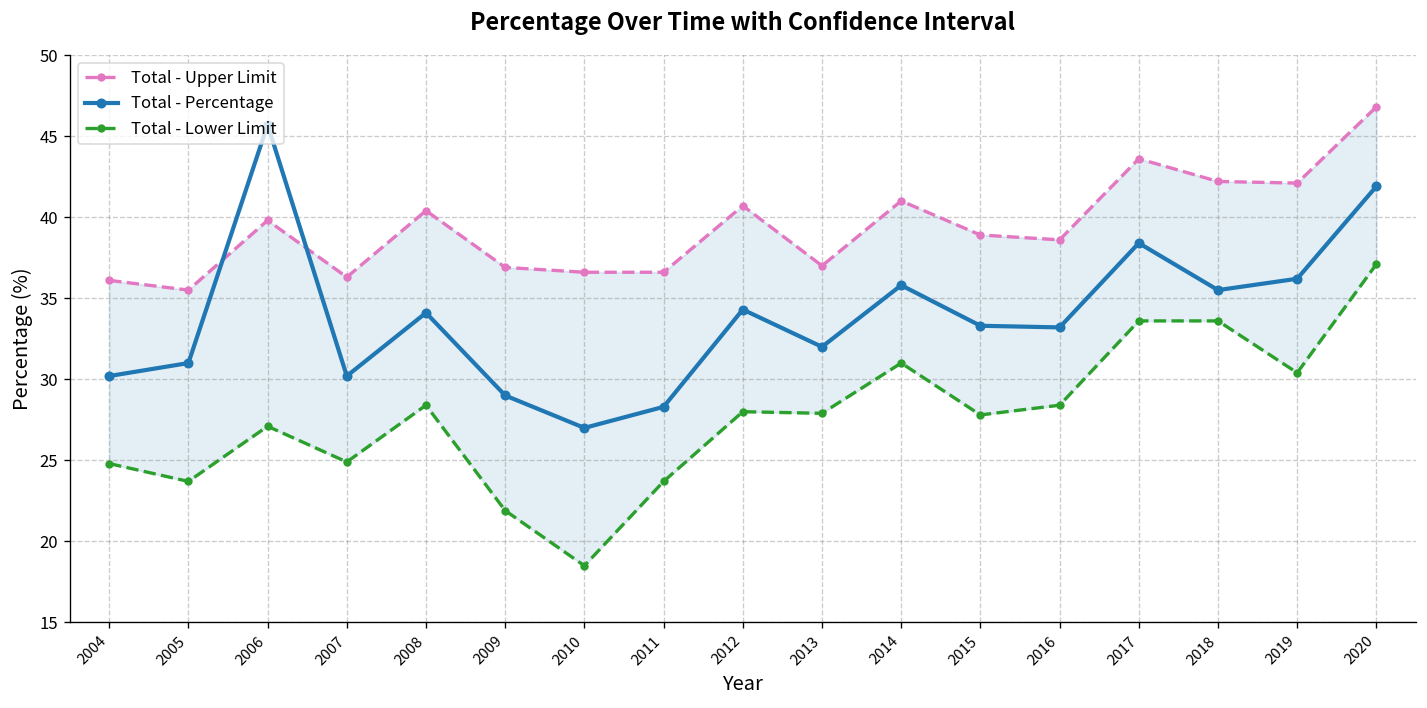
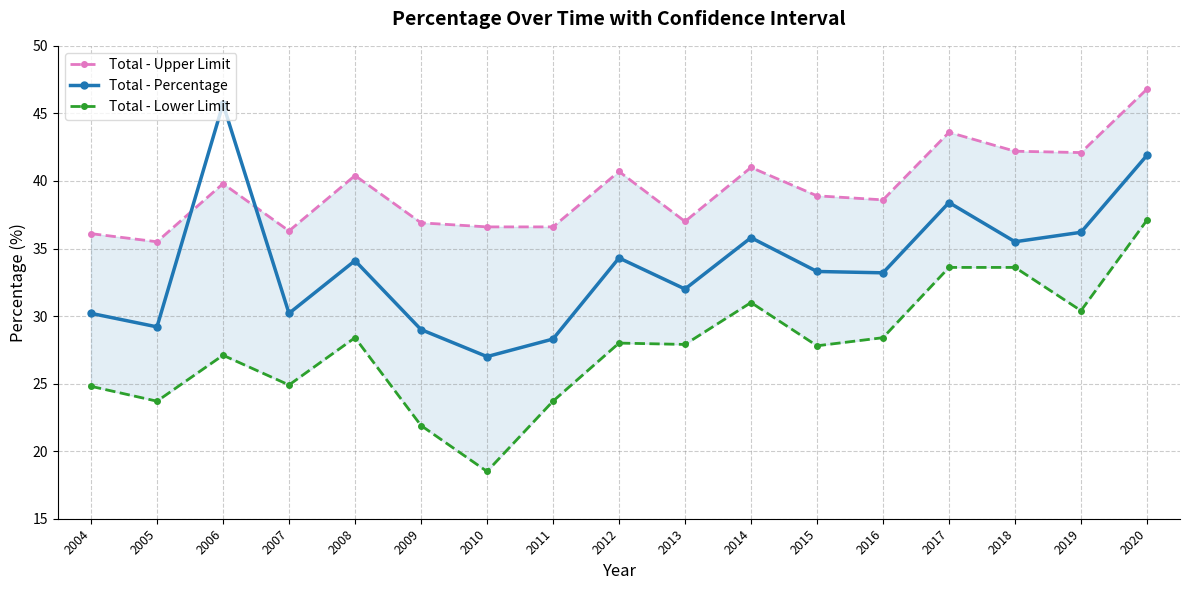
Total - Percentage, 2005: 31.0 -> 29.2
